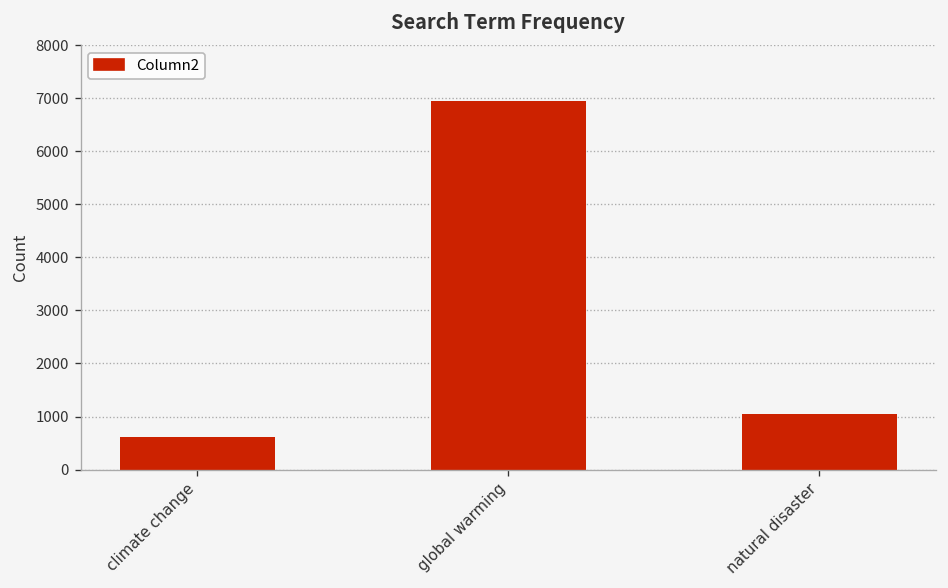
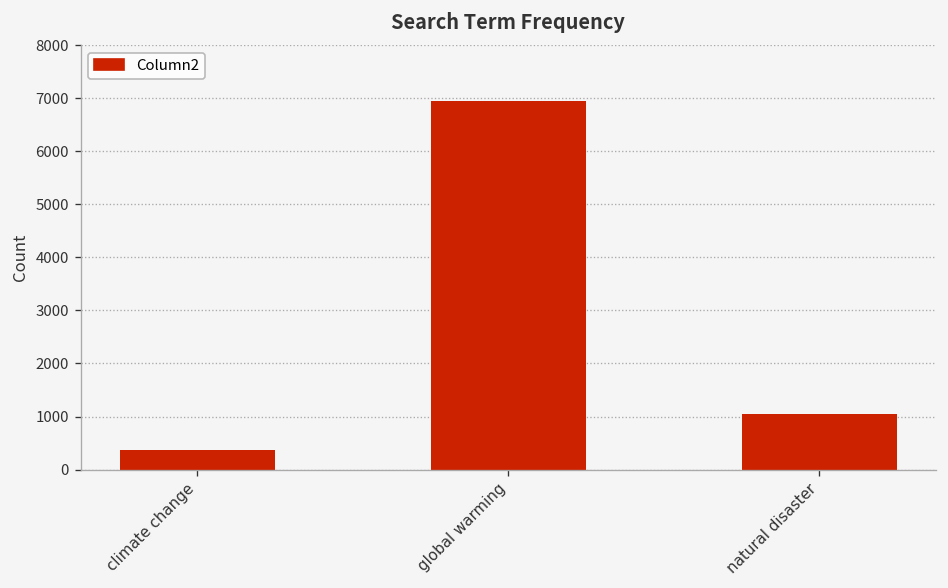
climate change: 600 -> 400
